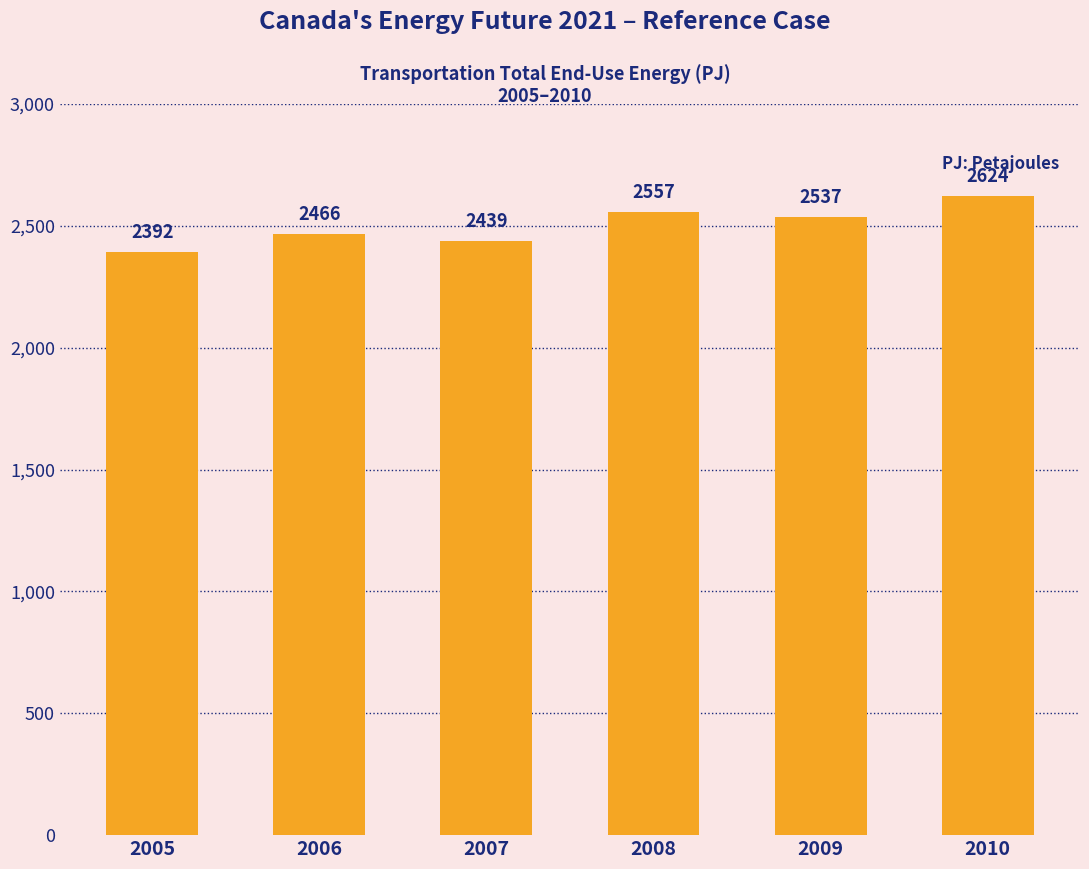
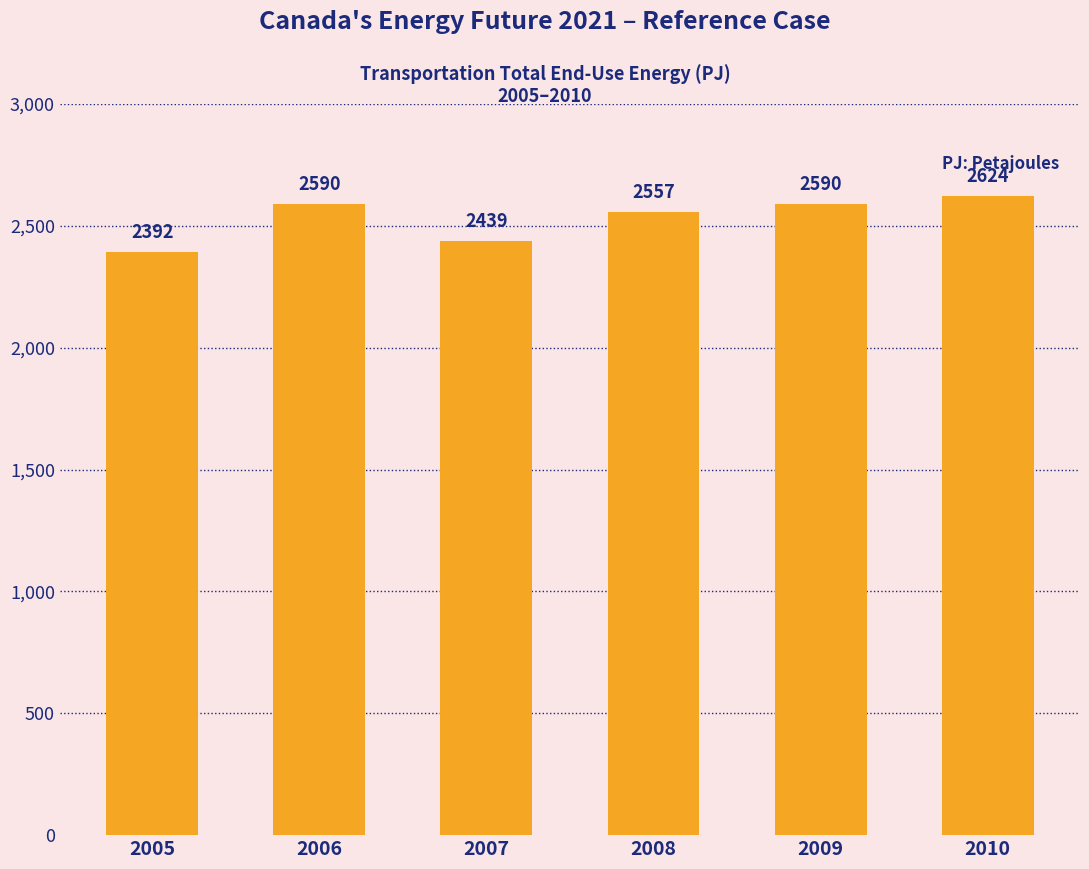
2006: 2466 -> 2590
2009: 2537 -> 2590
